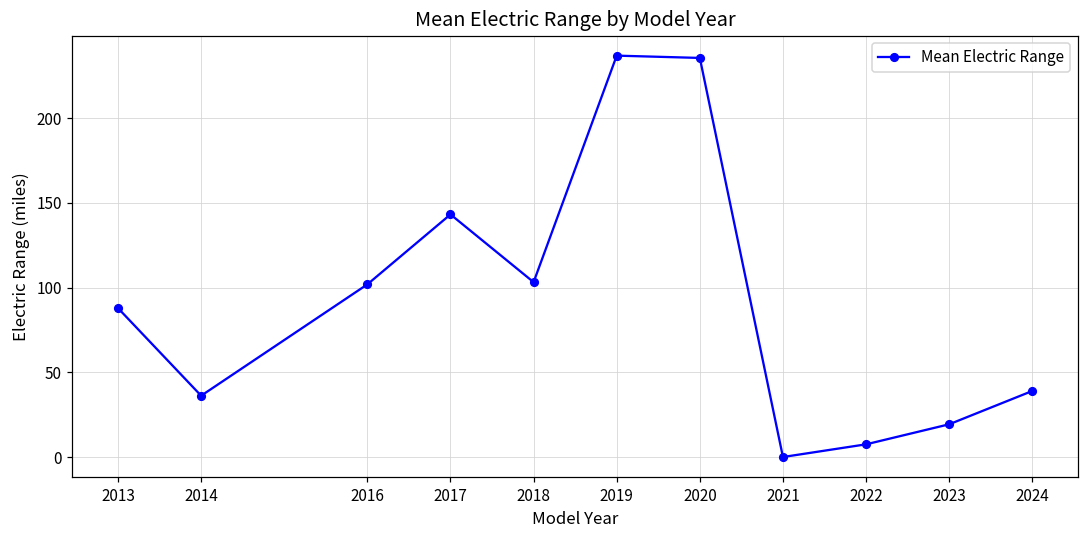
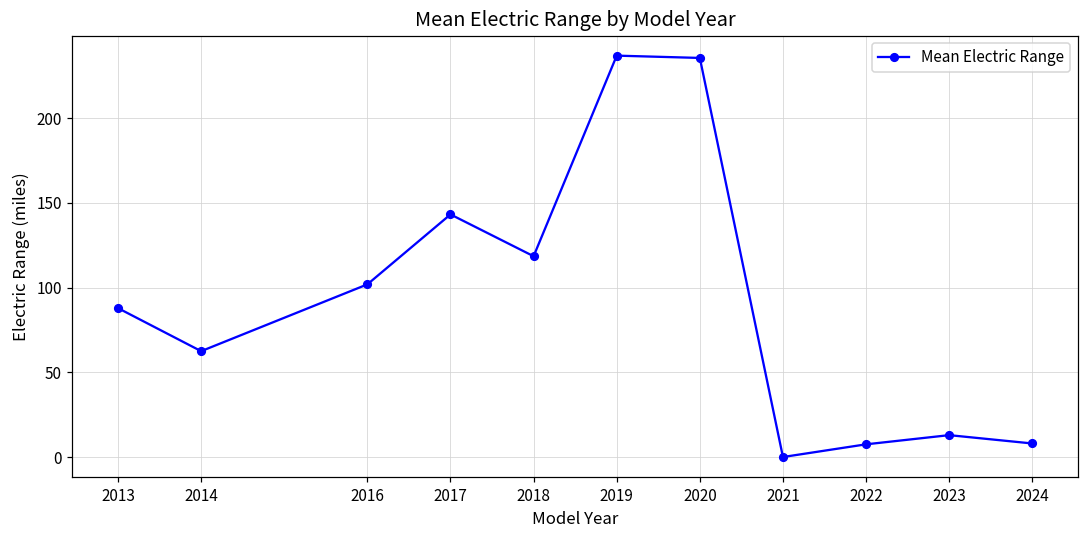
2014: 36 -> 63
2018: 103 -> 119
2023: 19 -> 13
2024: 39 -> 8
